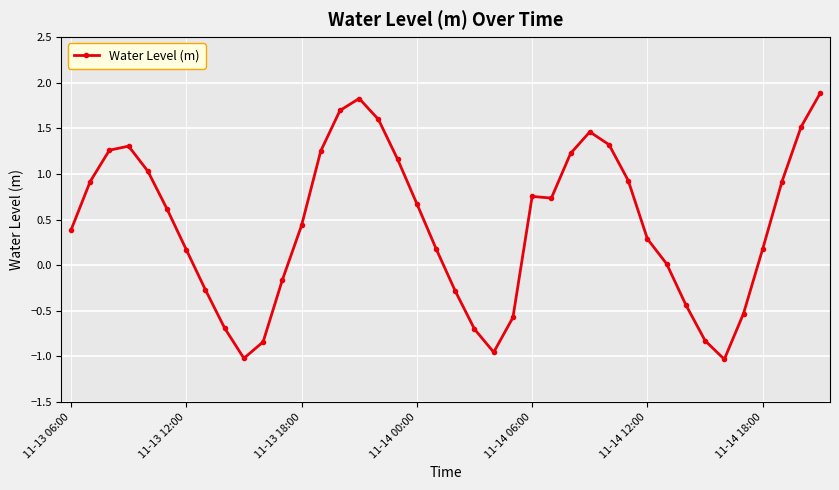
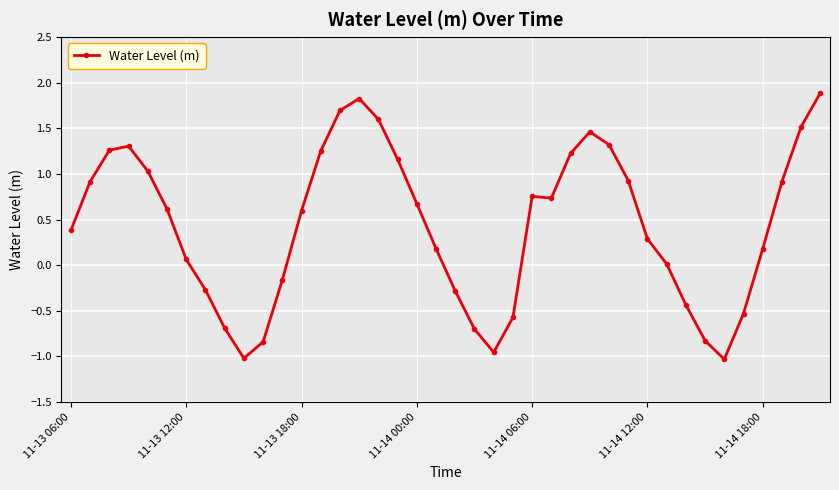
11-13 12:00: 0.2 -> 0.1
11-13 18:00: 0.4 -> 0.6
